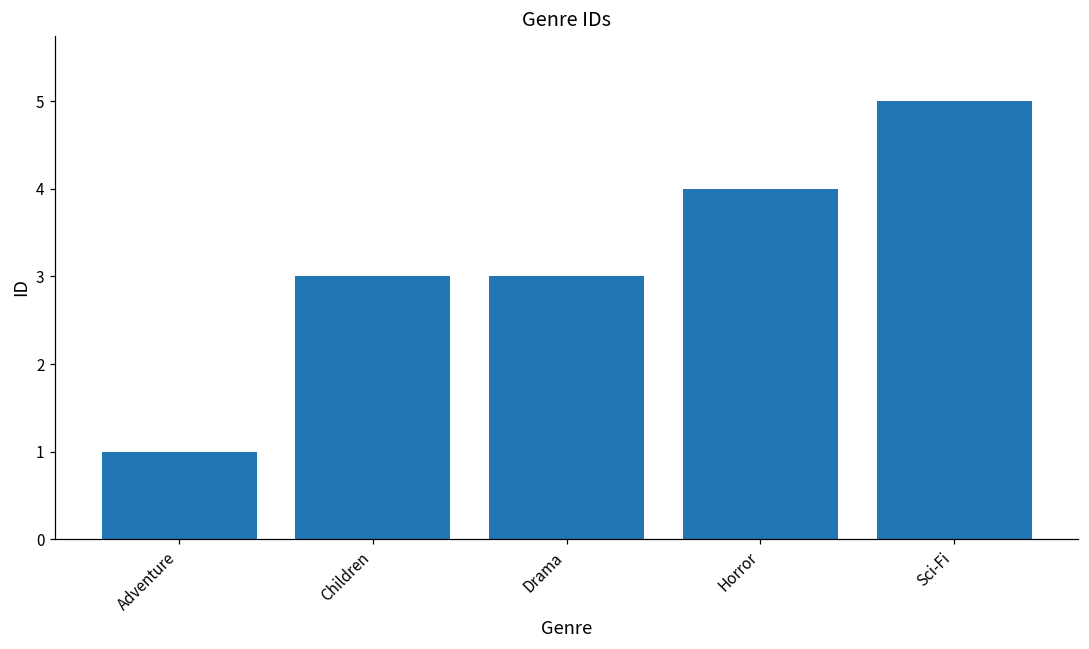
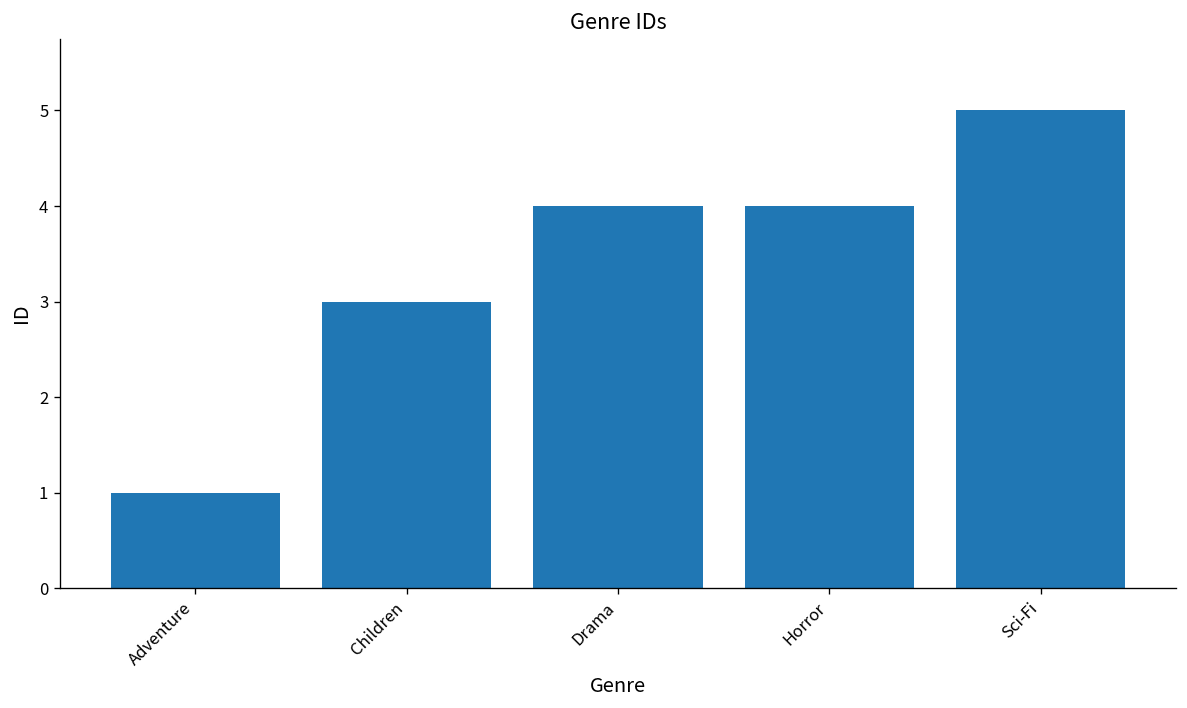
Drama: 3 -> 4
